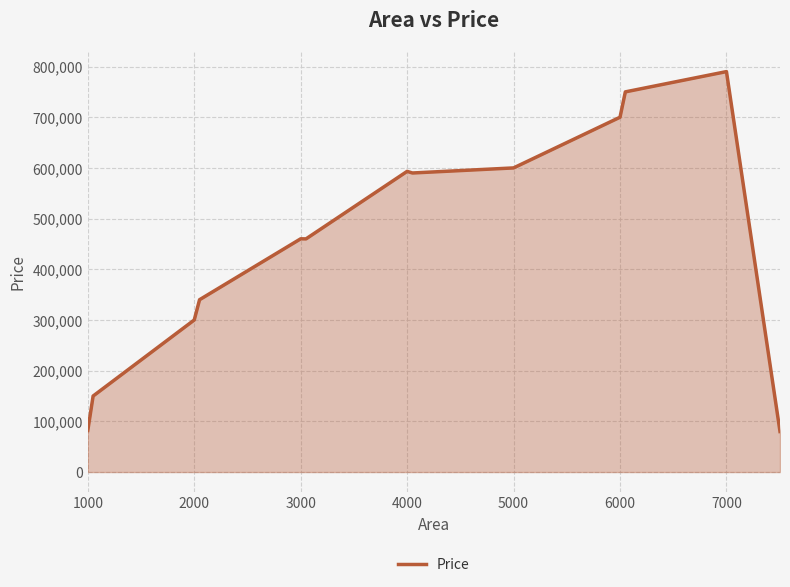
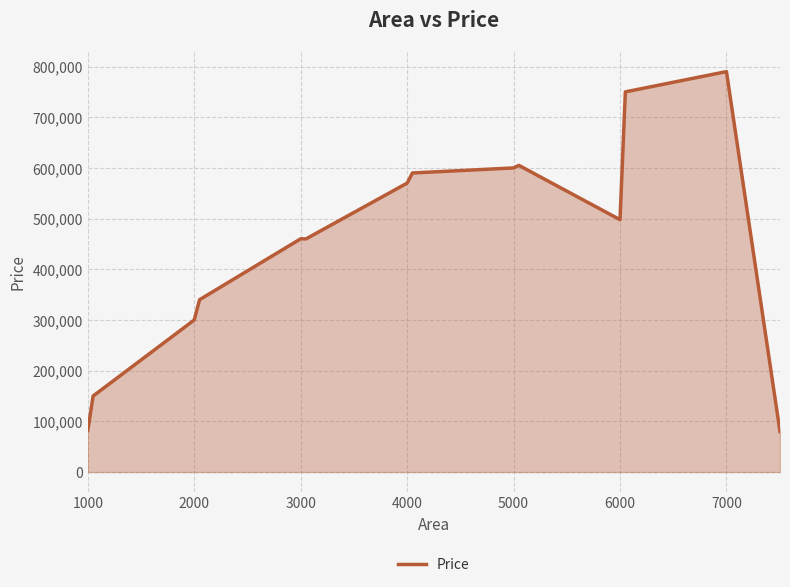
4000: 590,000 -> 570,000
6000: 700,000 -> 500,000
